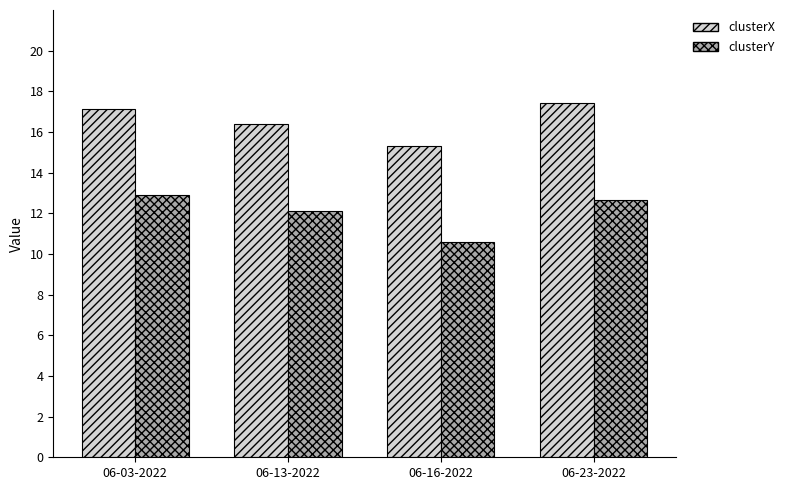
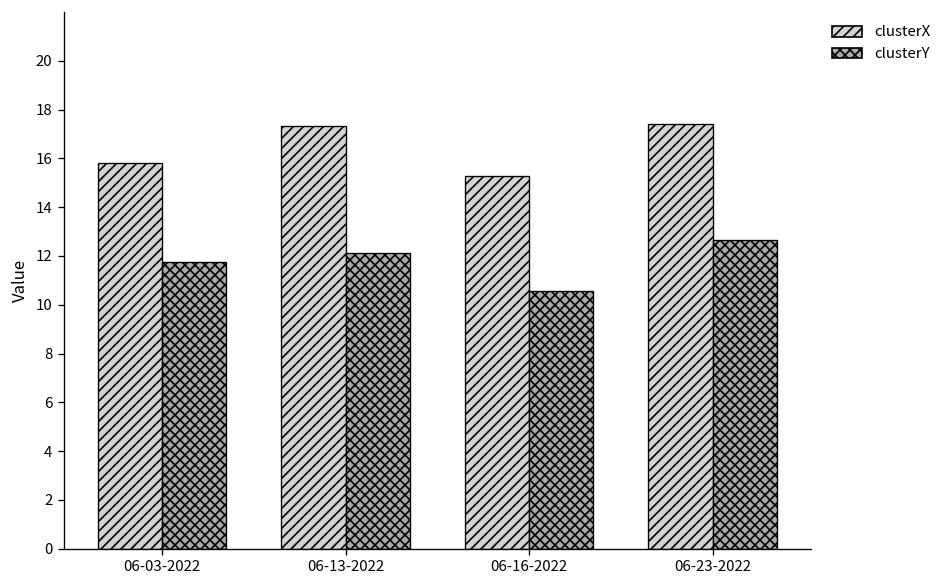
clusterX, 06-03-2022: 17.1 -> 15.8
clusterY, 06-03-2022: 12.9 -> 11.7
clusterX, 06-13-2022: 16.4 -> 17.3
